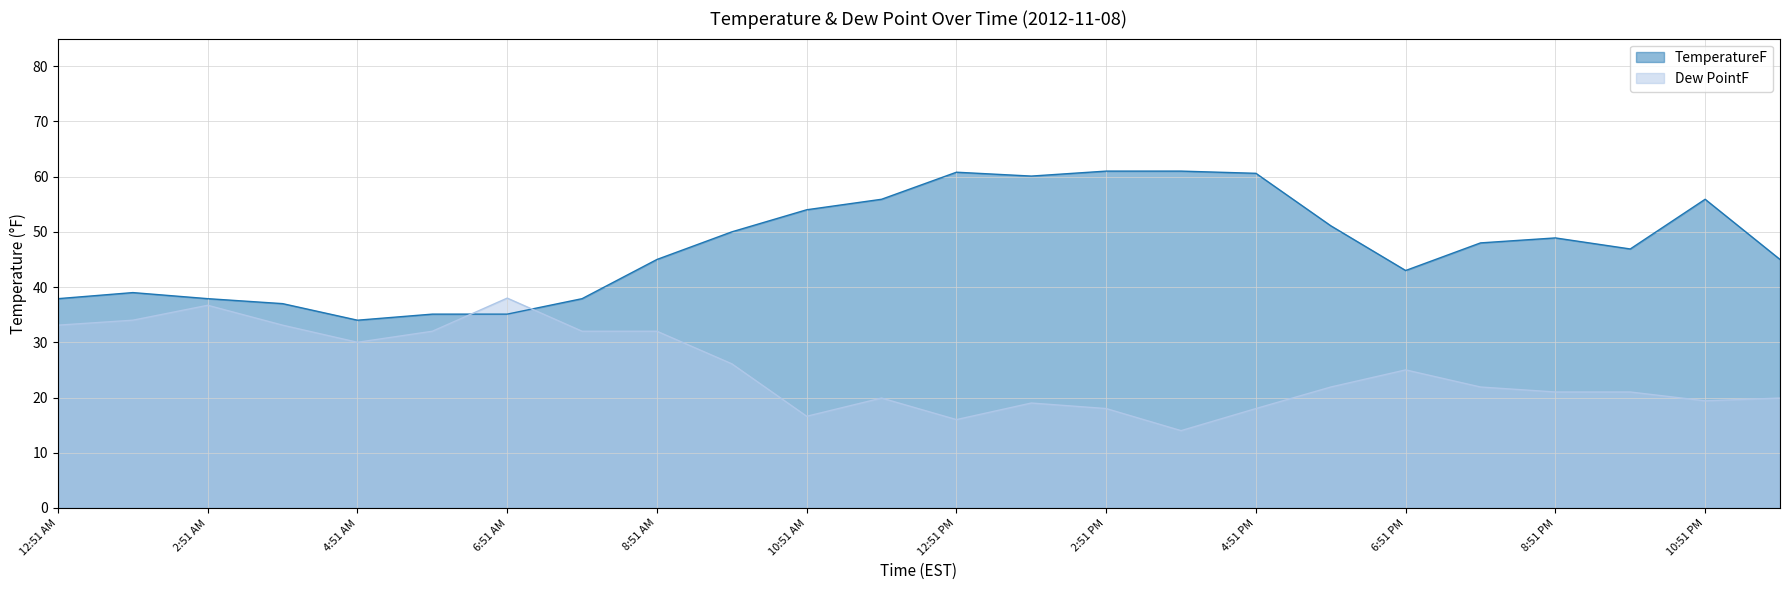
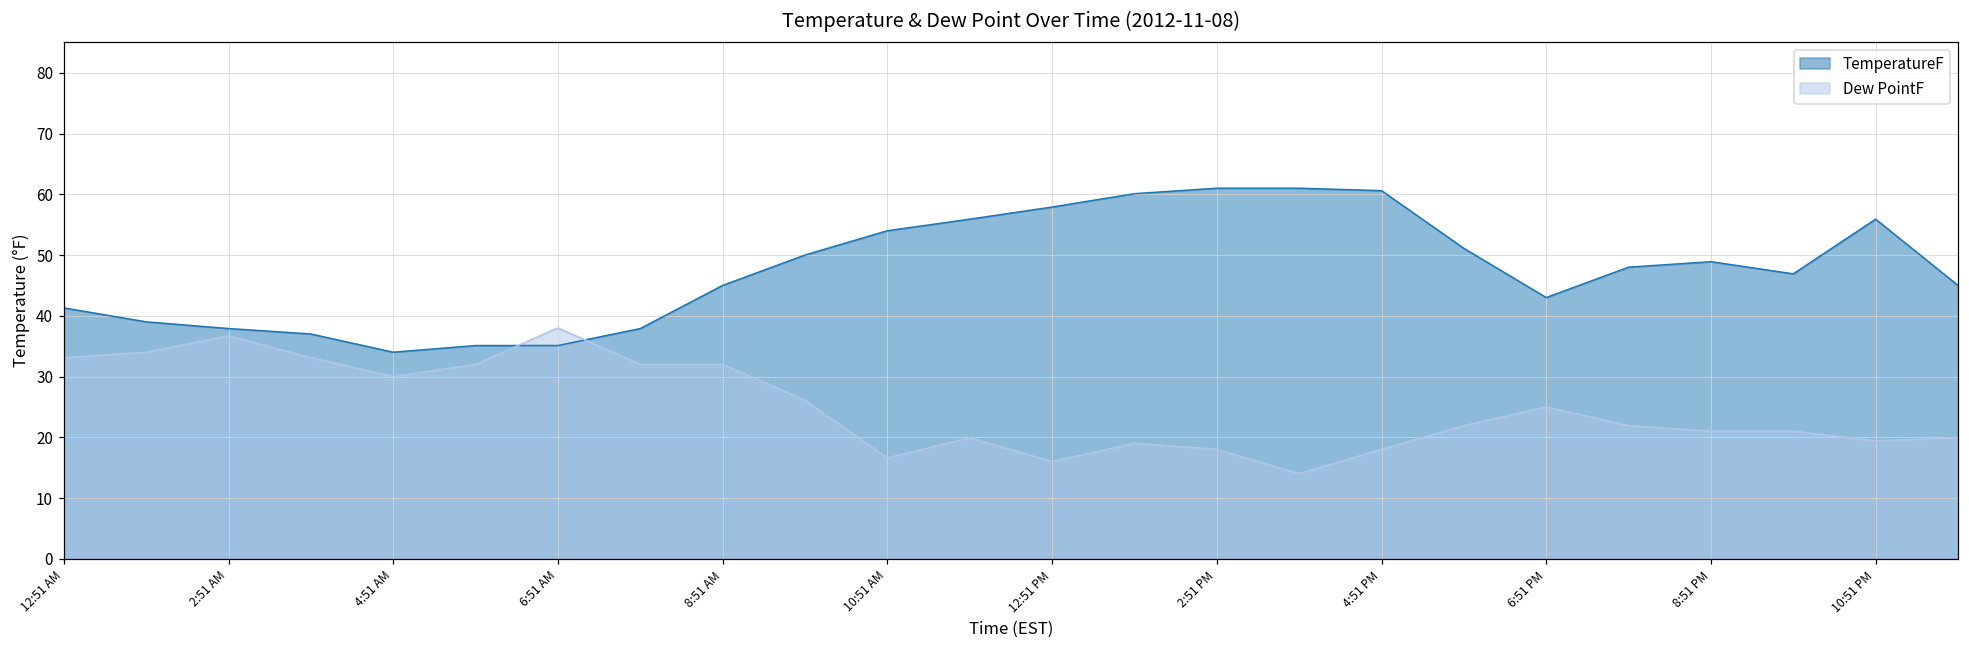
TemperatureF, 12:51 AM: 38 -> 41
TemperatureF, 12:51 PM: 61 -> 58
